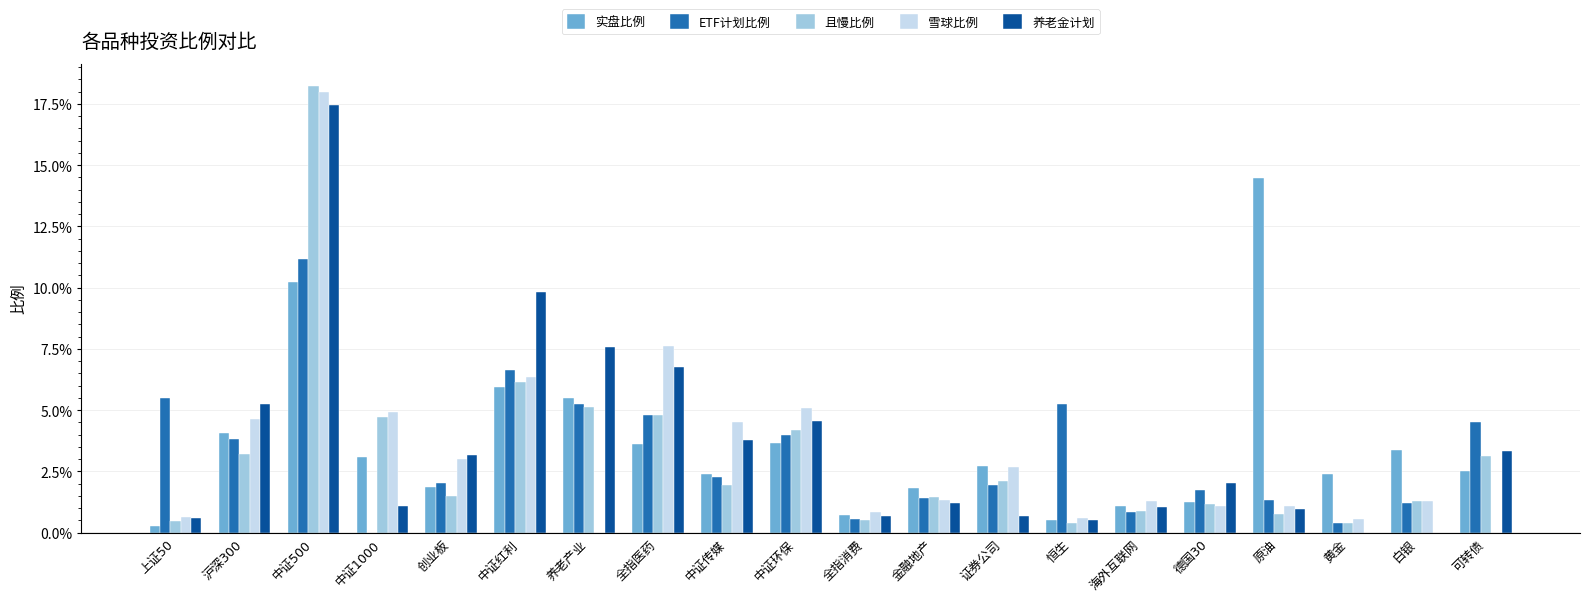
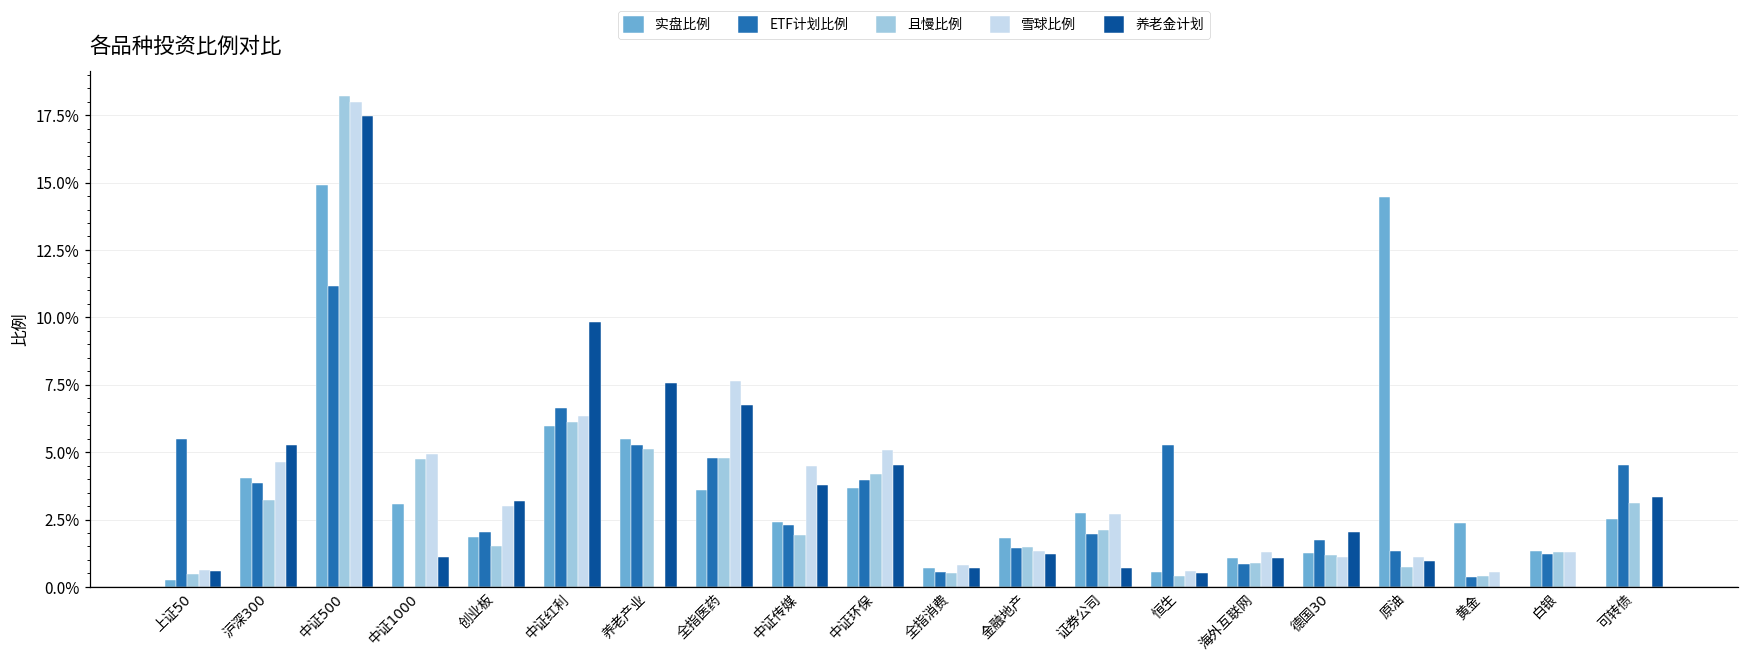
实盘比例, 中证500: 10.2% -> 14.9%
实盘比例, 白银: 3.4% -> 1.3%
